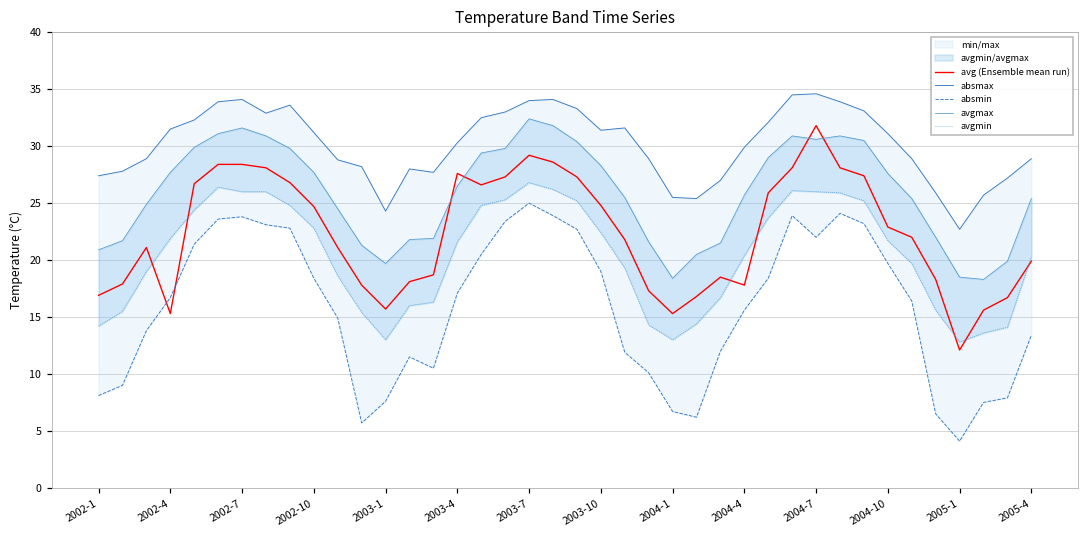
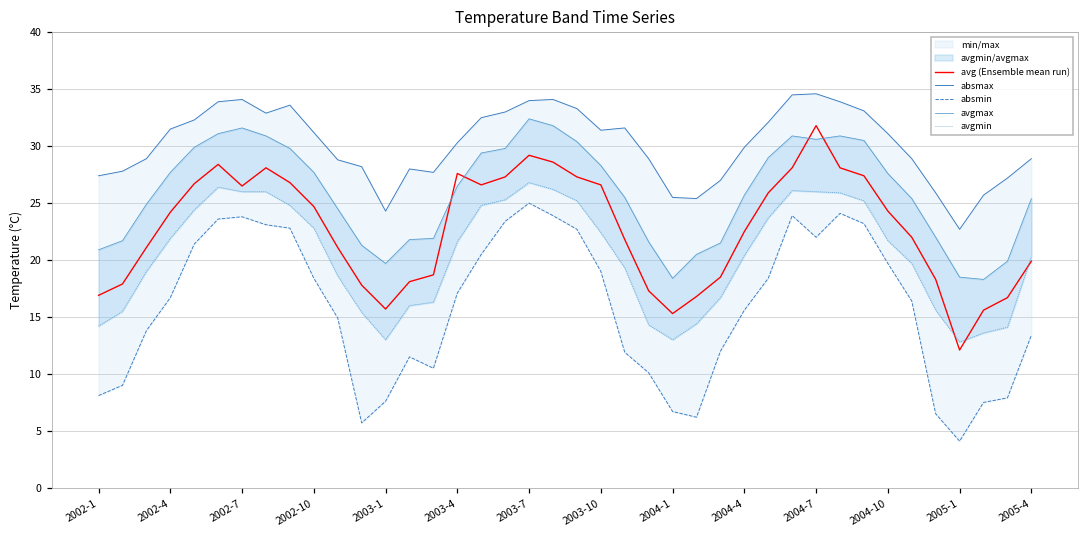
avg (Ensemble mean run), 2002-4: 15.3 -> 24.2
avg (Ensemble mean run), 2002-7: 28.4 -> 26.5
avg (Ensemble mean run), 2003-10: 24.8 -> 26.6
avg (Ensemble mean run), 2004-4: 17.8 -> 22.5
avg (Ensemble mean run), 2004-10: 22.9 -> 24.3
